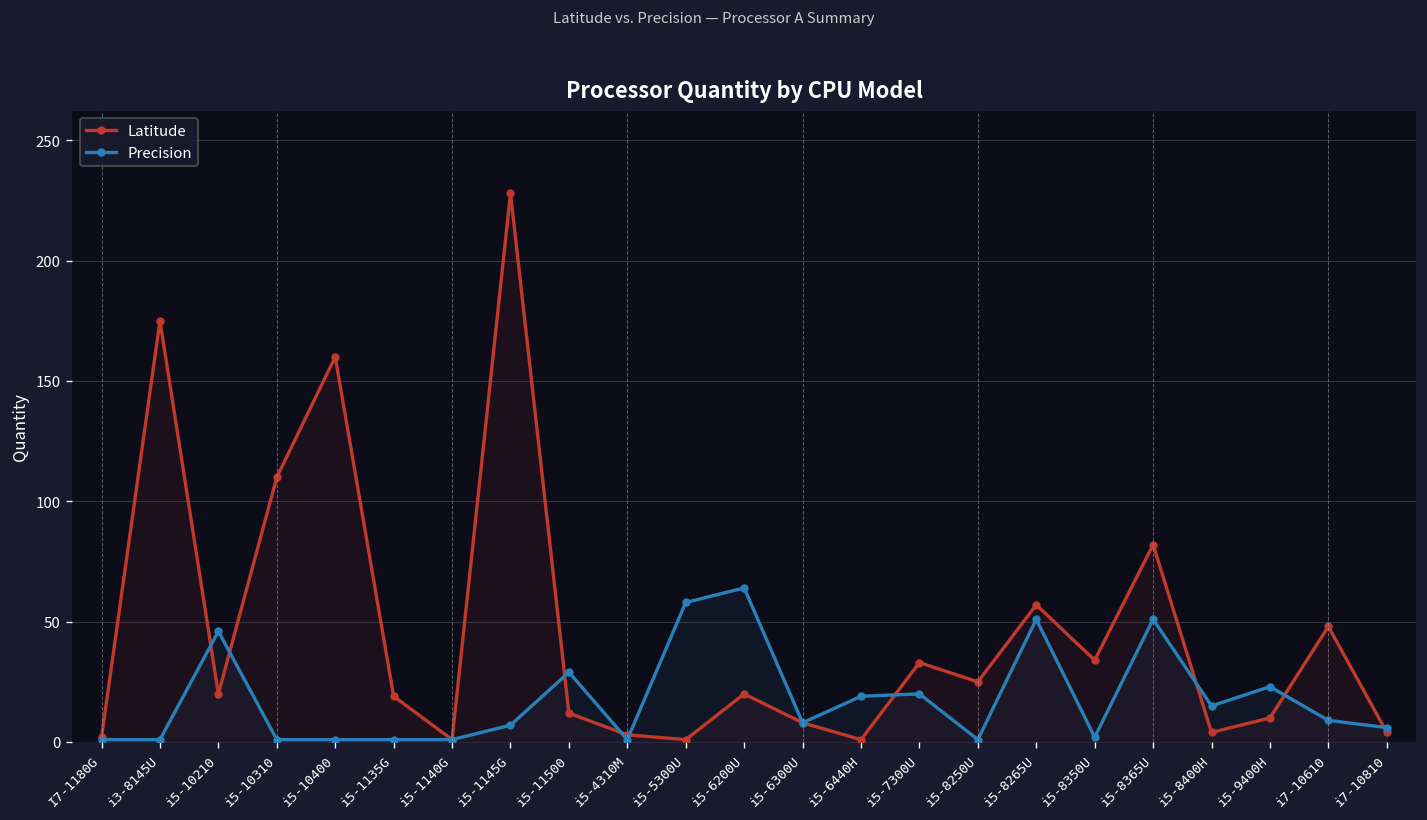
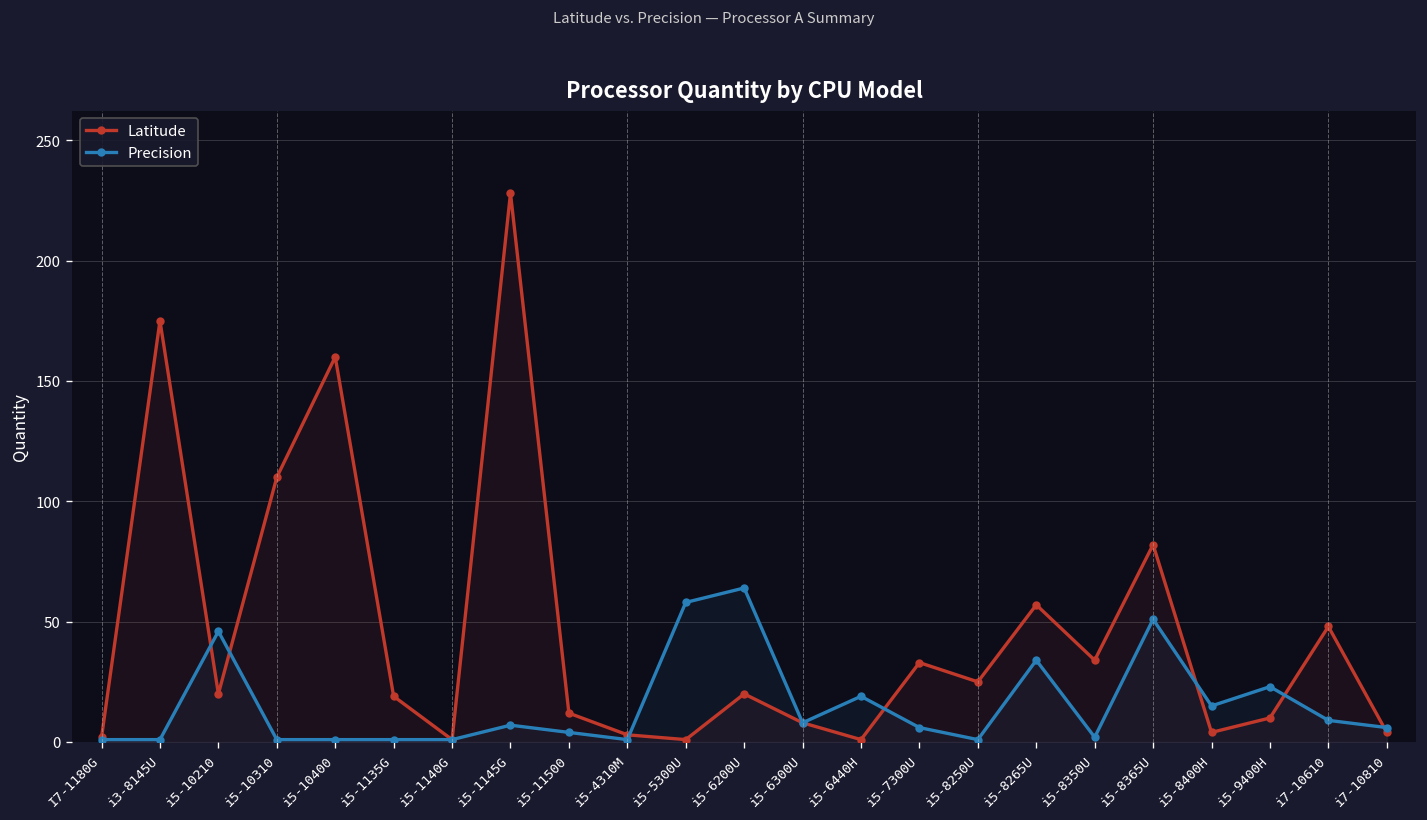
Precision, i5-11500: 29 -> 4
Precision, i5-7300U: 20 -> 6
Precision, i5-8265U: 51 -> 34
